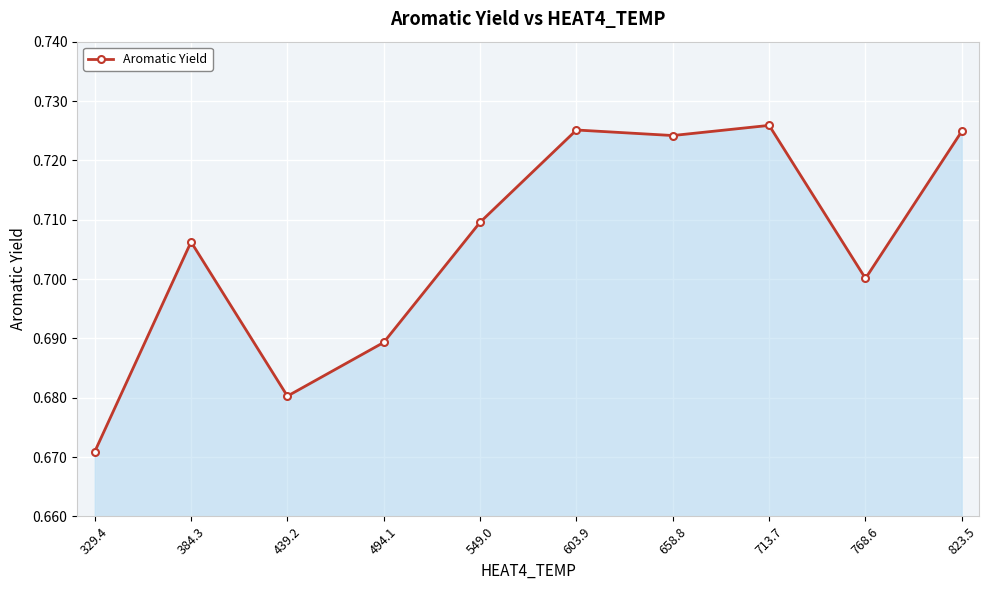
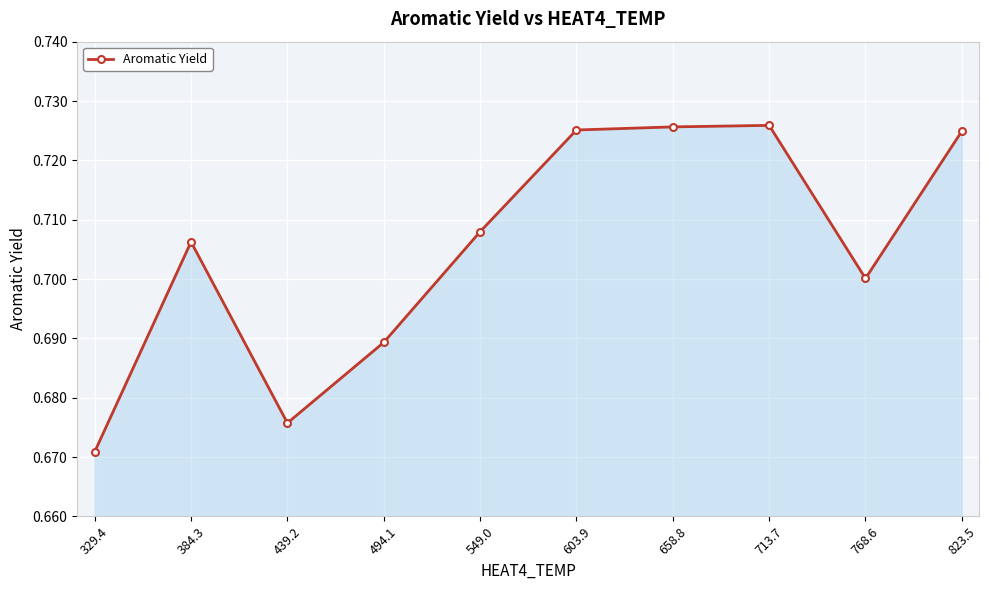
439.2: 0.680 -> 0.676
549.0: 0.710 -> 0.708
658.8: 0.724 -> 0.726
